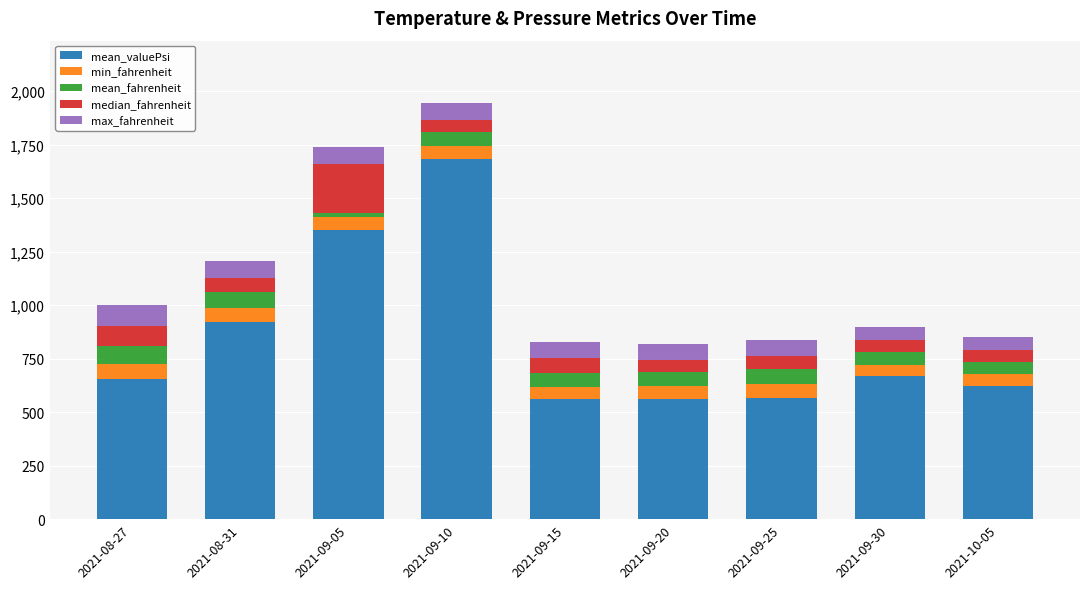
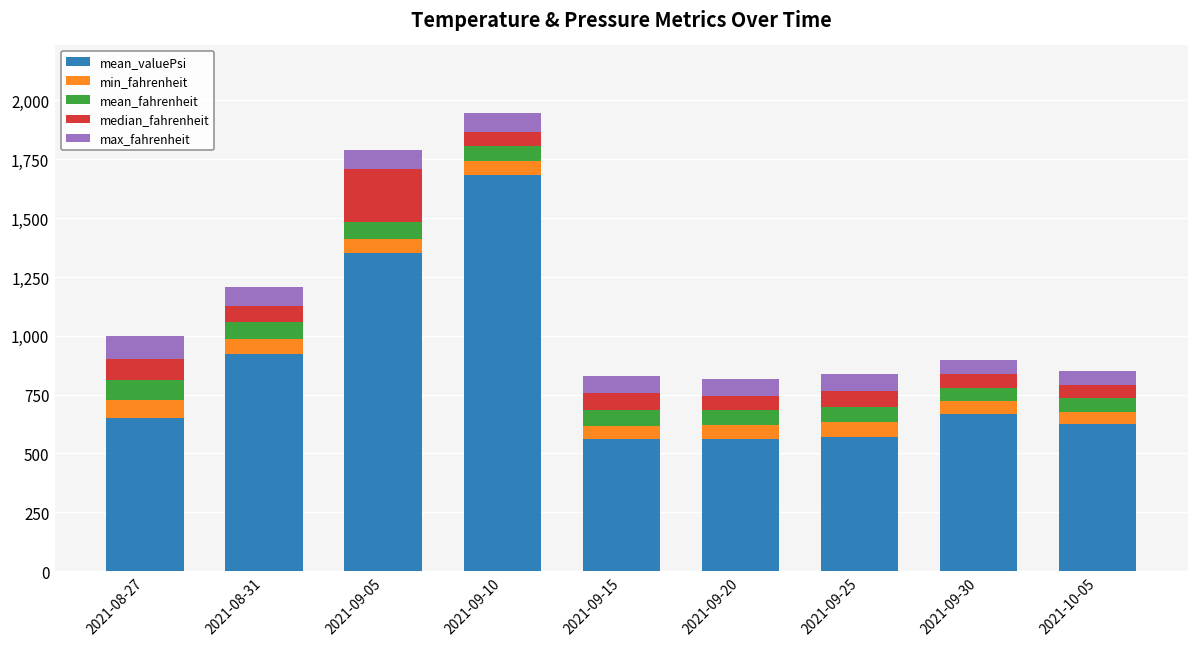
mean_fahrenheit, 2021-09-05: 20 -> 70
